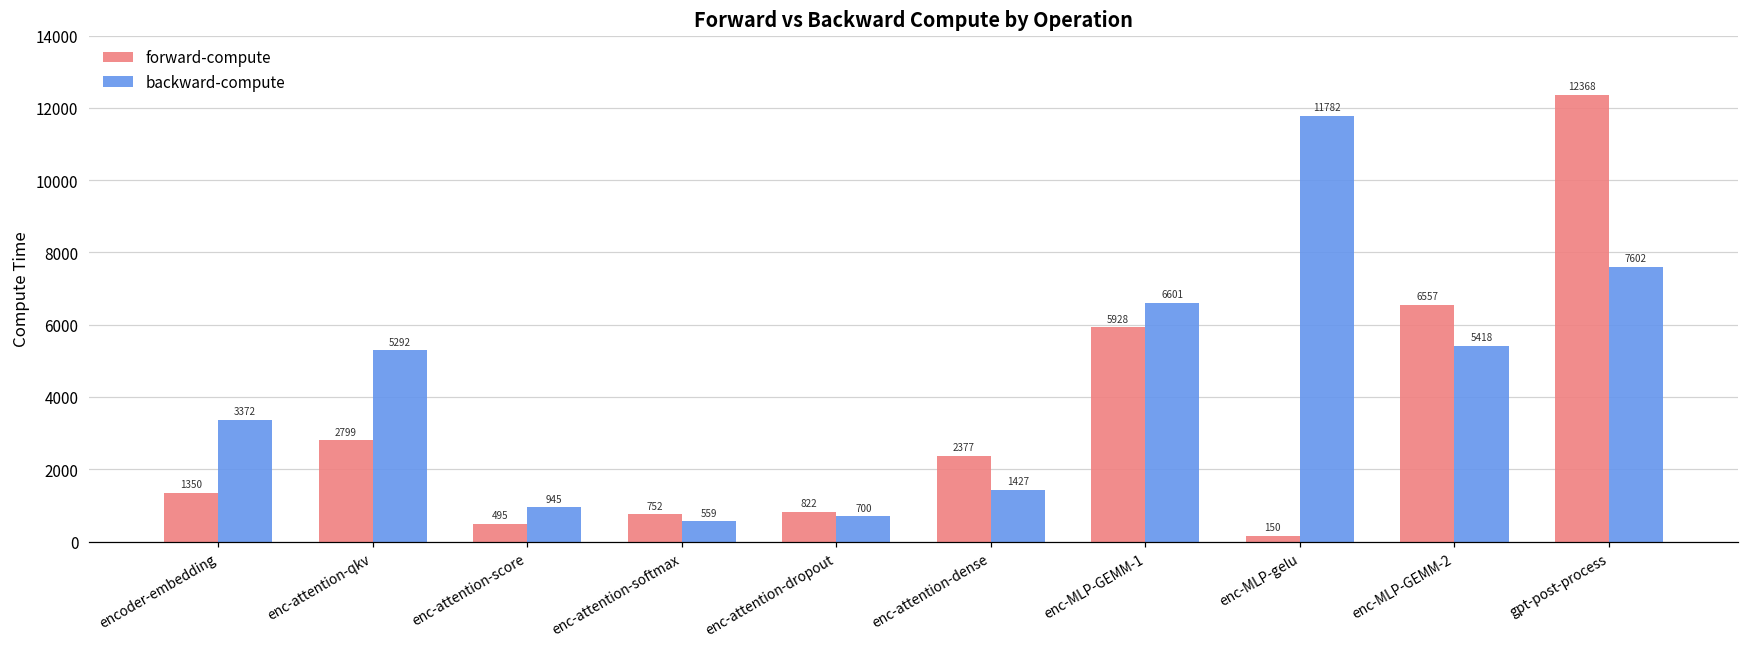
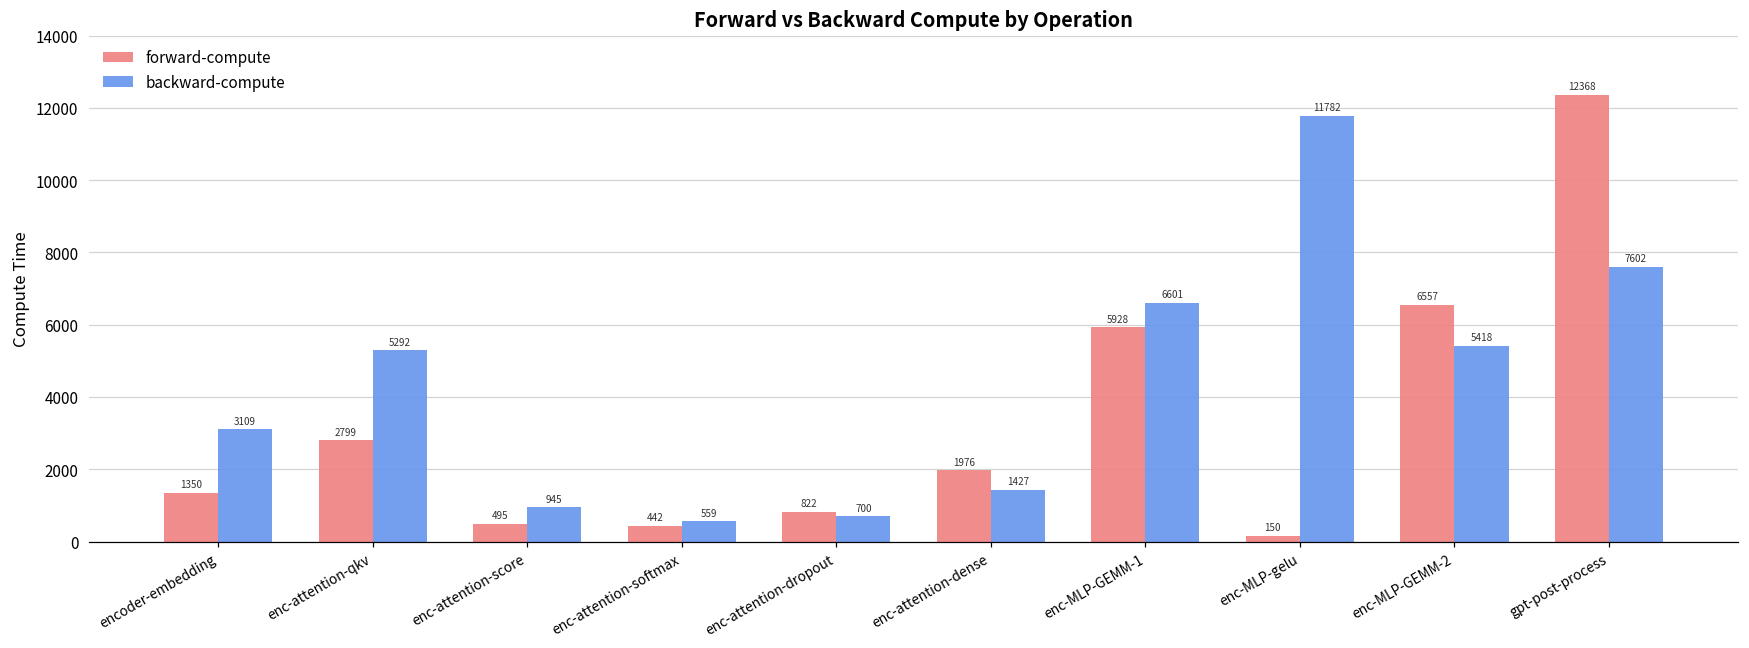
backward-compute, encoder-embedding: 3372 -> 3109
forward-compute, enc-attention-softmax: 752 -> 442
forward-compute, enc-attention-dense: 2377 -> 1976
